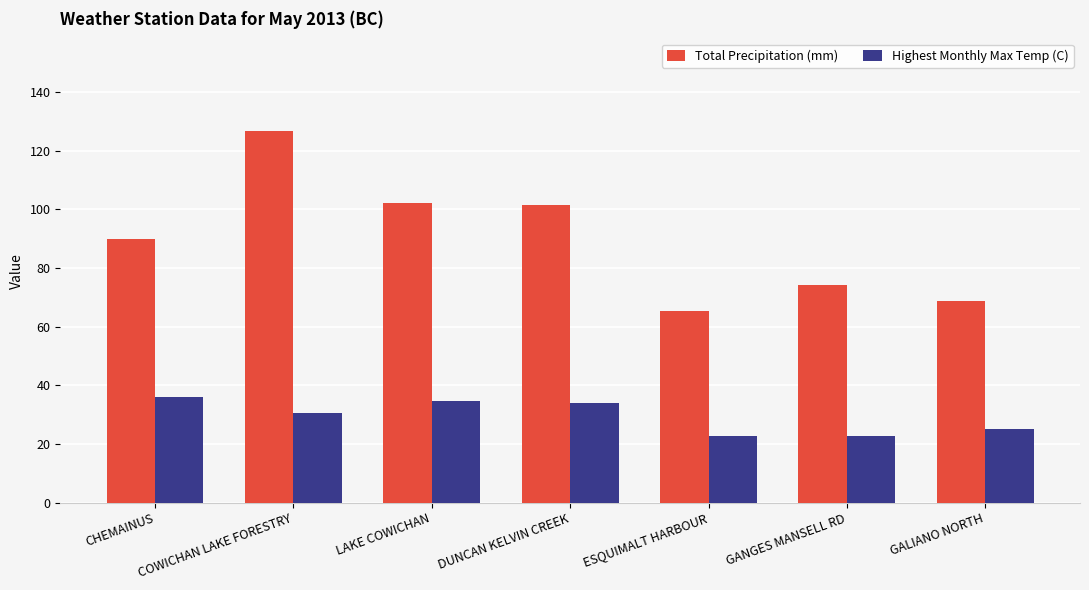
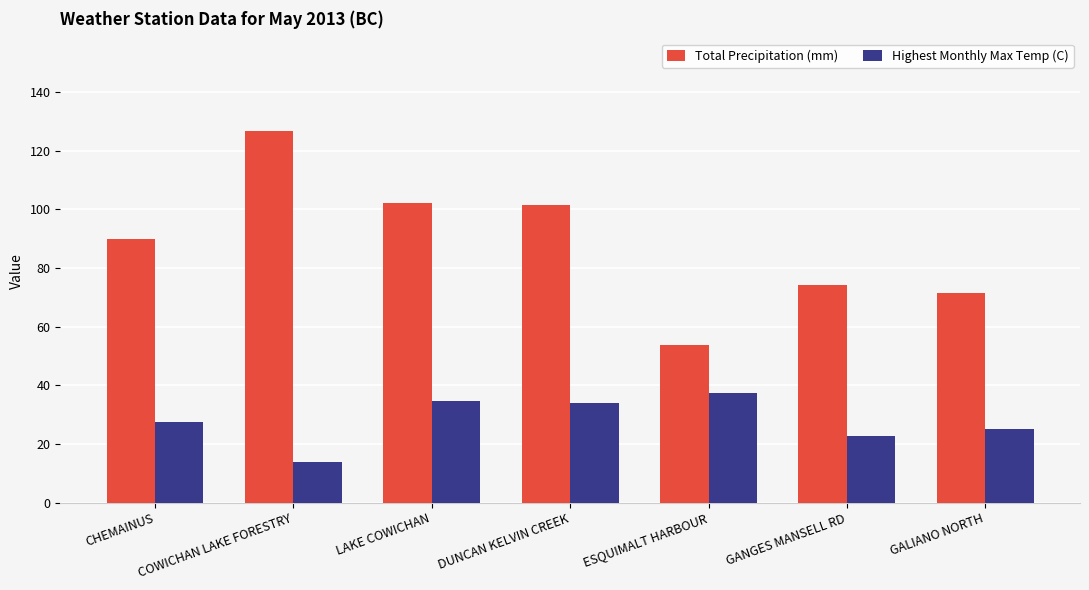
Highest Monthly Max Temp (C), CHEMAINUS: 36 -> 28
Highest Monthly Max Temp (C), COWICHAN LAKE FORESTRY: 31 -> 14
Total Precipitation (mm), ESQUIMALT HARBOUR: 66 -> 54
Highest Monthly Max Temp (C), ESQUIMALT HARBOUR: 23 -> 37
Total Precipitation (mm), GALIANO NORTH: 69 -> 72
